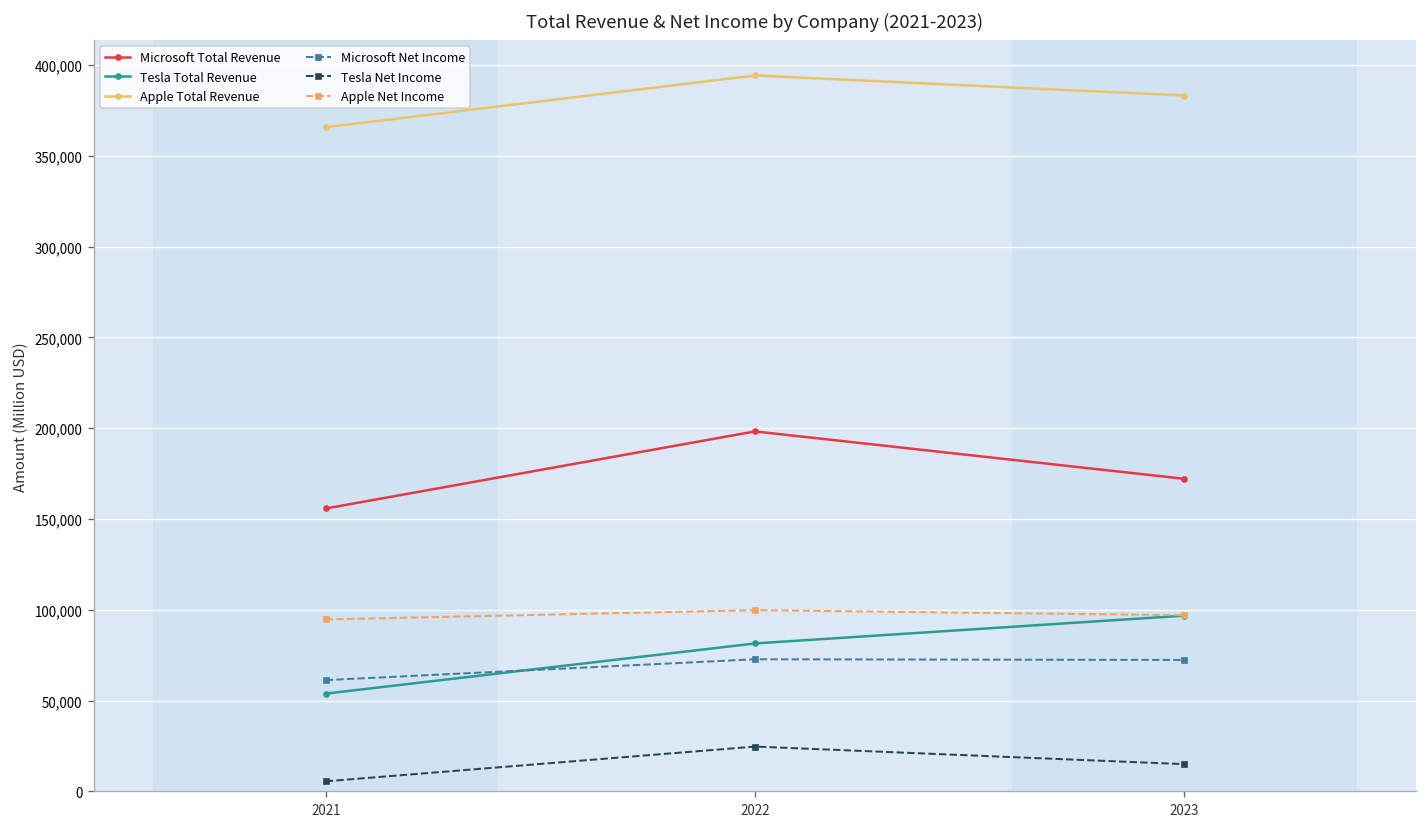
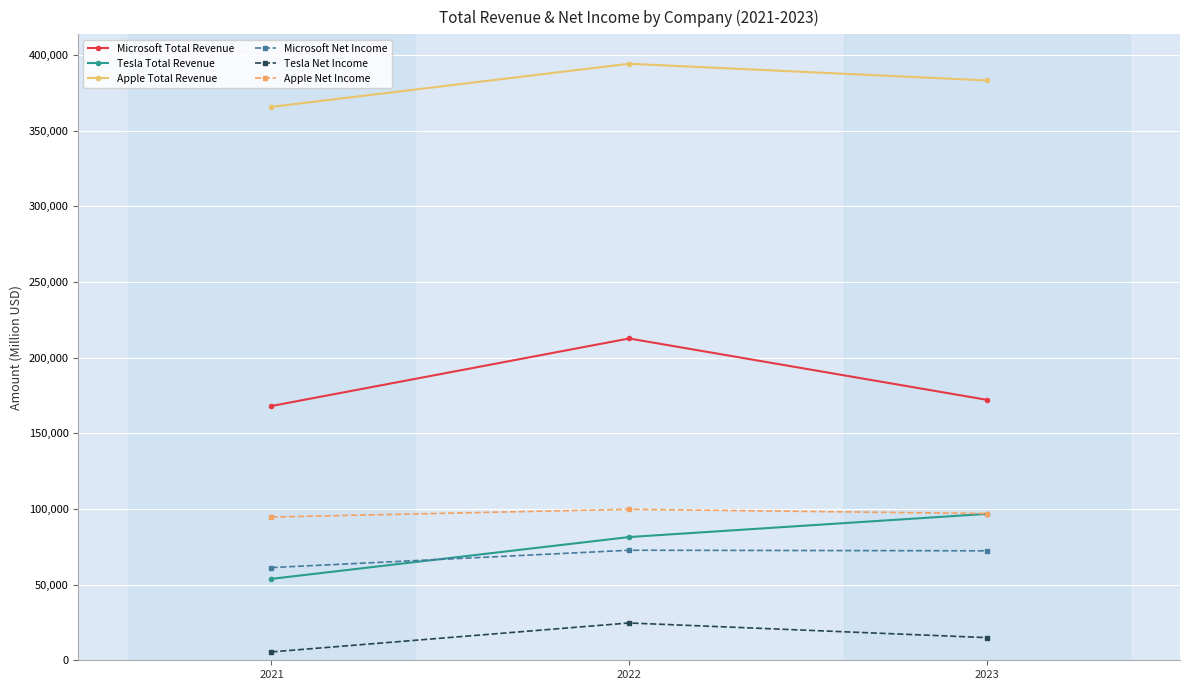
Microsoft Total Revenue, 2021: 156,000 -> 168,000
Microsoft Total Revenue, 2022: 198,000 -> 213,000
